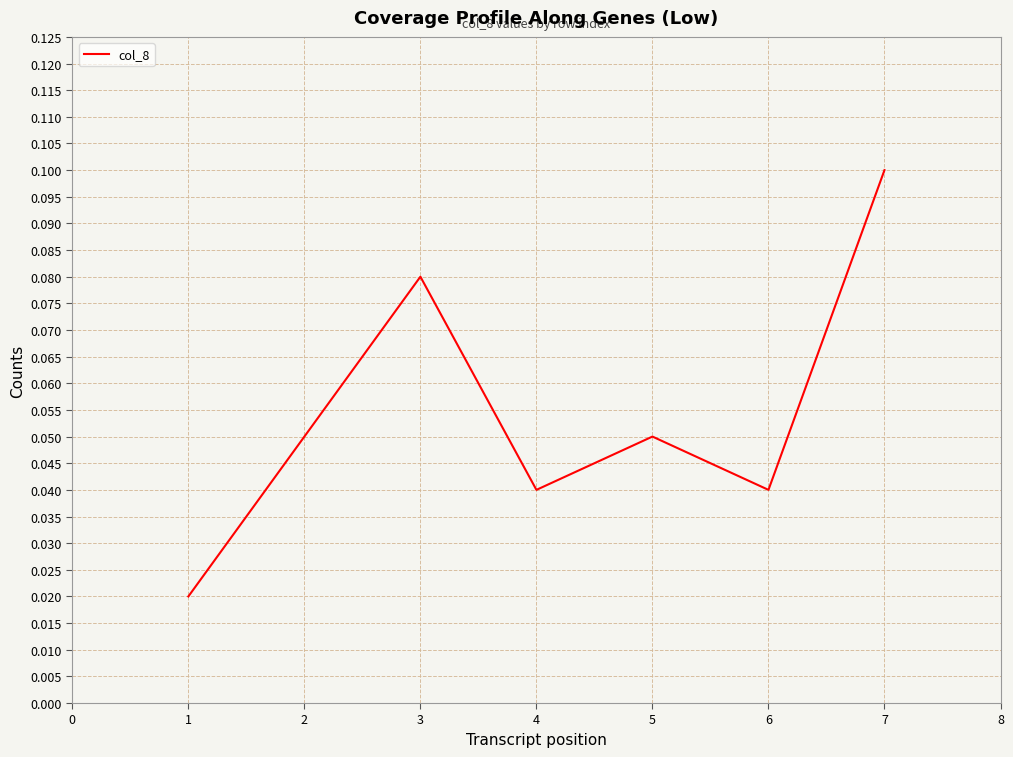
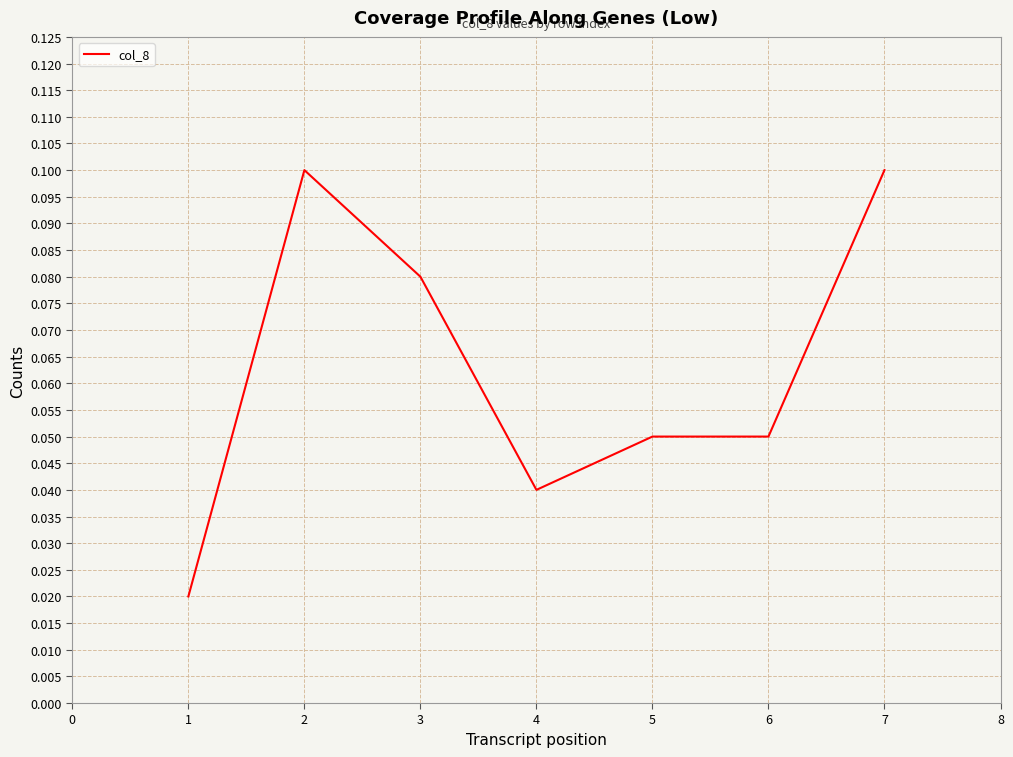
2: 0.05 -> 0.10
6: 0.04 -> 0.05
